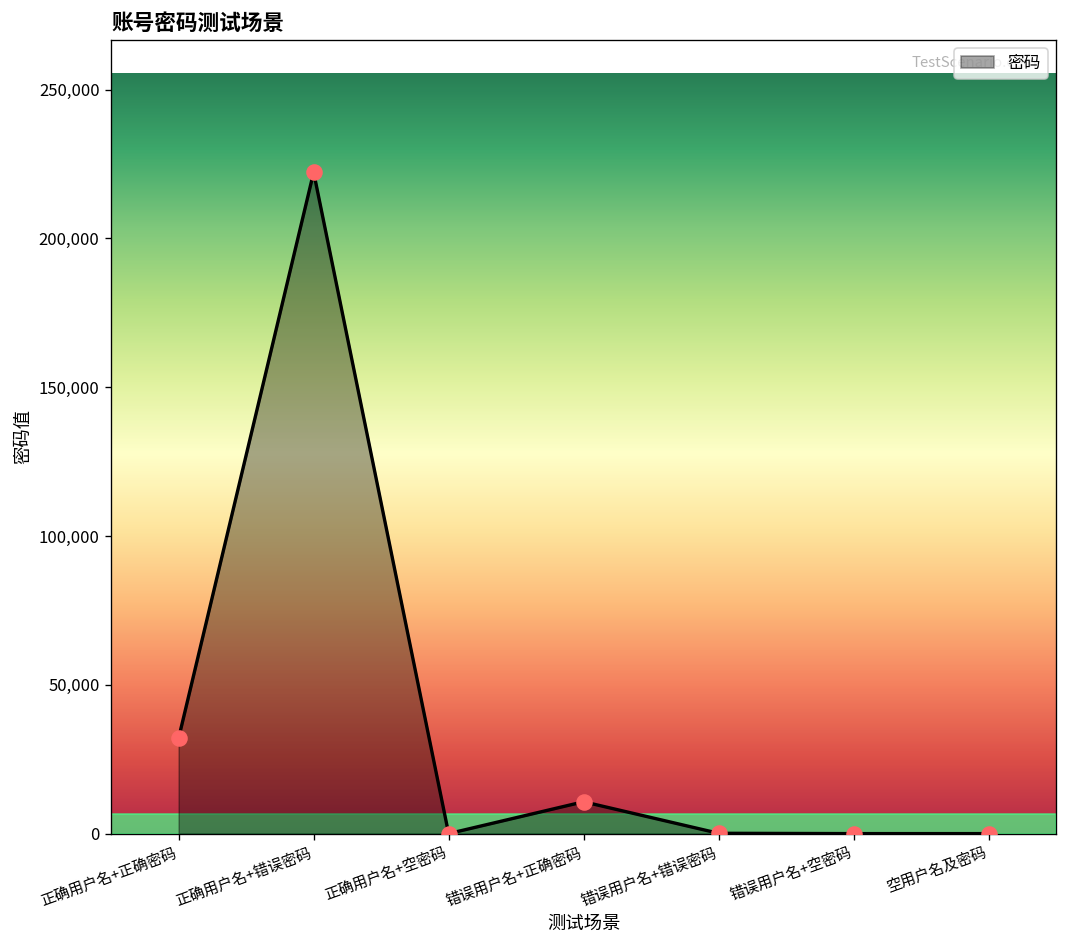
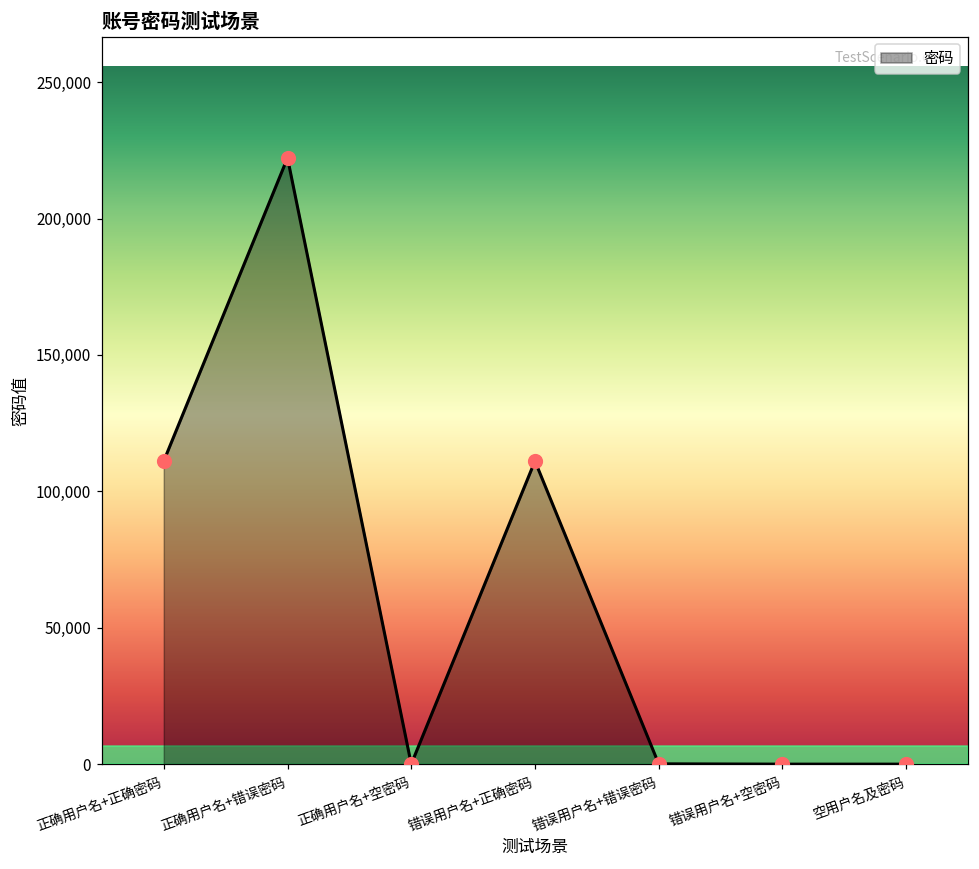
正确用户名+正确密码: 32,000 -> 111,000
错误用户名+正确密码: 11,000 -> 111,000
